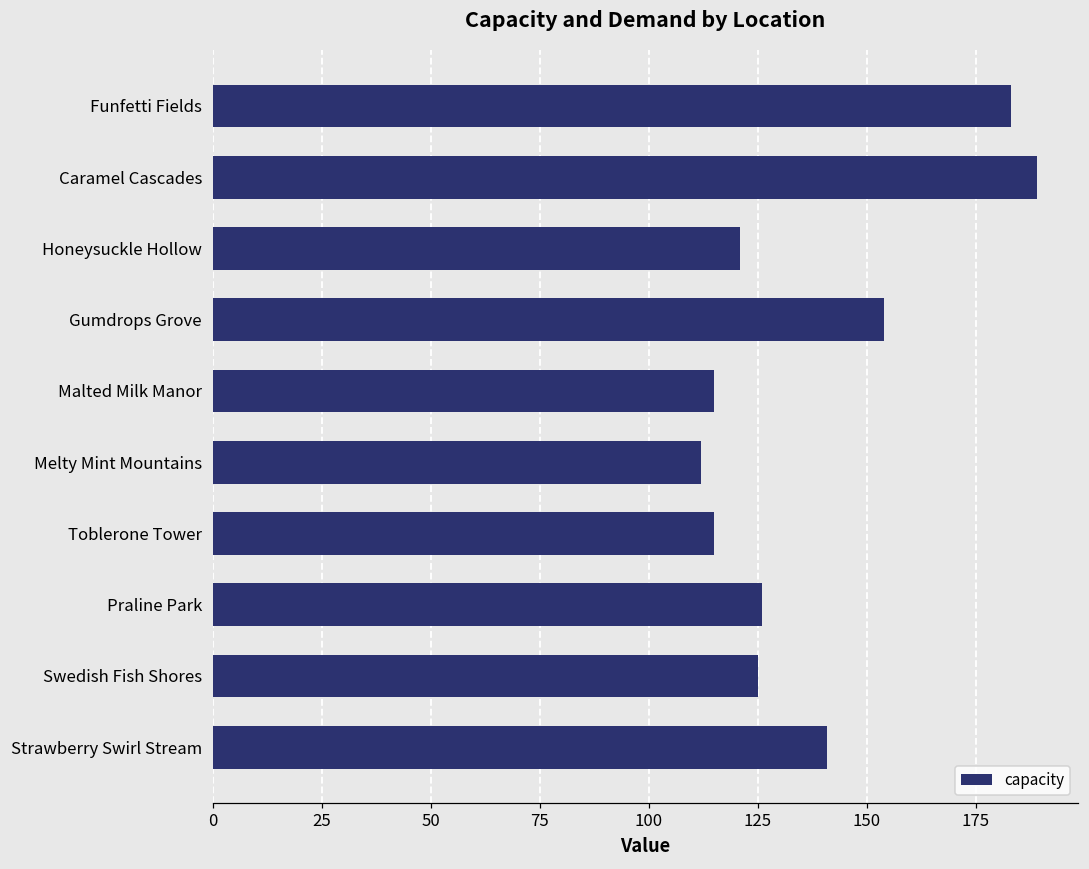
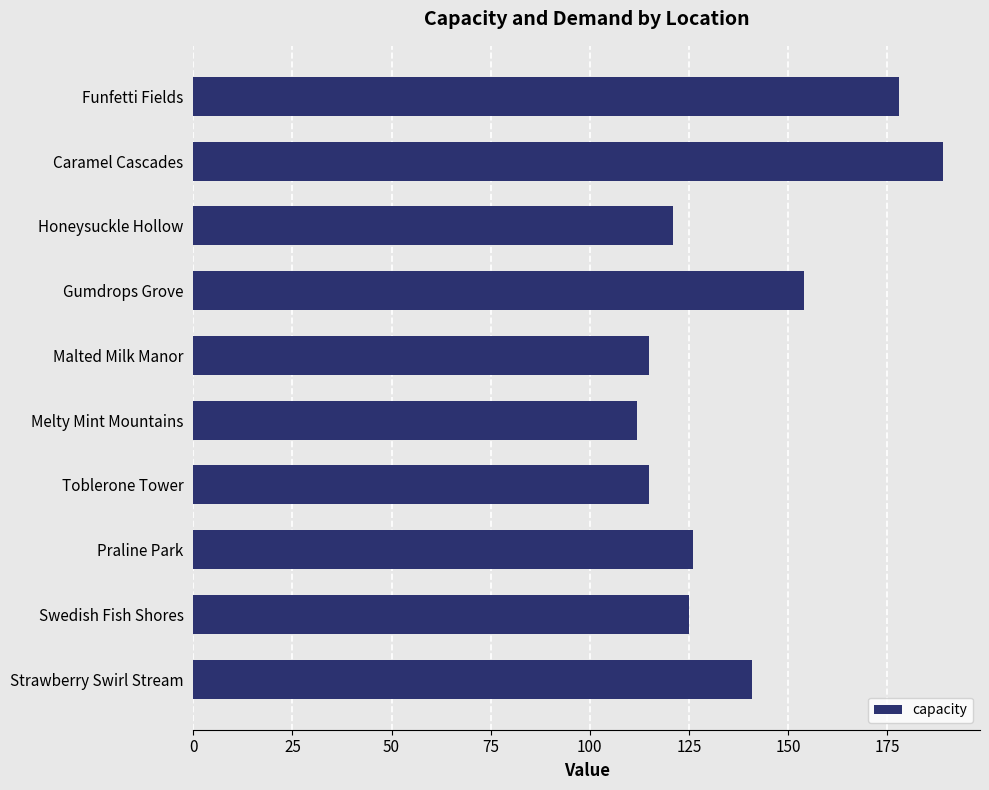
Funfetti Fields: 183 -> 178
